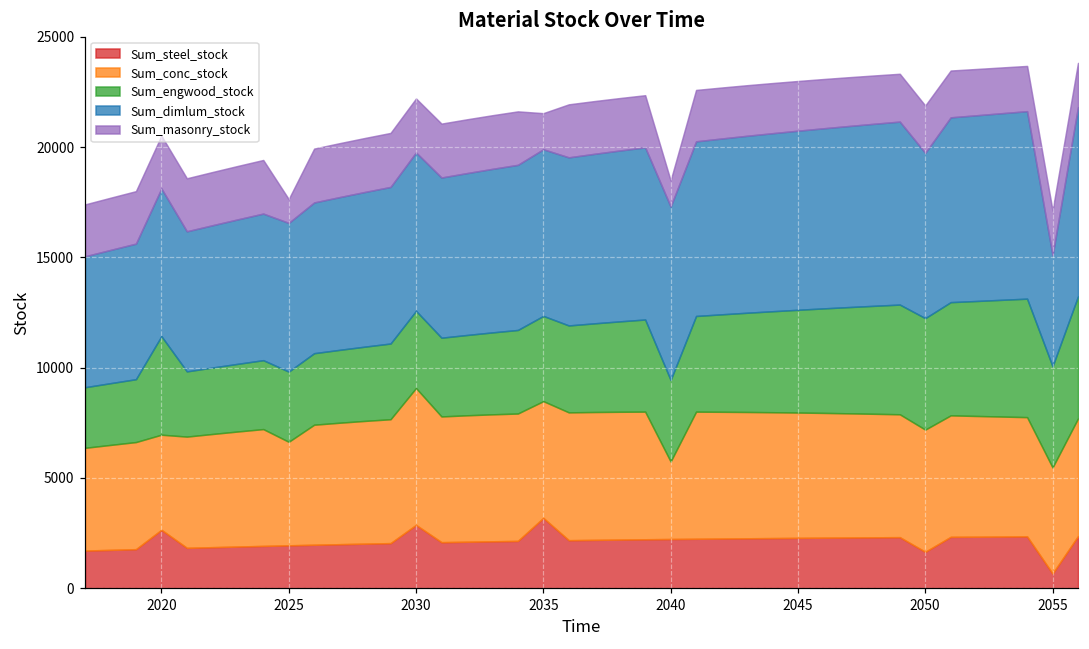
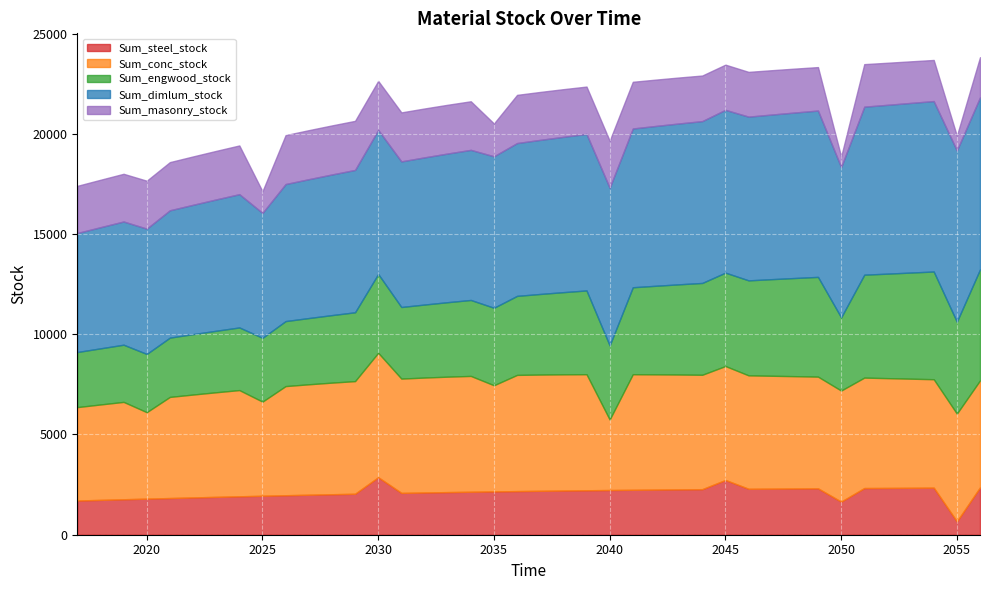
Sum_steel_stock, 2020: 2600 -> 1800
Sum_engwood_stock, 2020: 4500 -> 2900
Sum_dimlum_stock, 2020: 6700 -> 6300
Sum_dimlum_stock, 2025: 6700 -> 6200
Sum_engwood_stock, 2030: 3500 -> 3900
Sum_steel_stock, 2035: 3200 -> 2200
Sum_masonry_stock, 2040: 1200 -> 2300
Sum_steel_stock, 2045: 2300 -> 2700
Sum_engwood_stock, 2050: 5100 -> 3700
Sum_masonry_stock, 2050: 2100 -> 500
Sum_conc_stock, 2055: 4800 -> 5400
Sum_dimlum_stock, 2055: 5000 -> 8500
Sum_masonry_stock, 2055: 2000 -> 700
